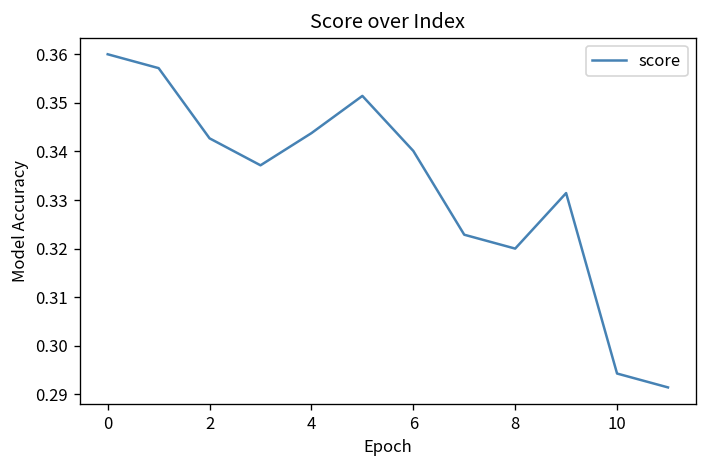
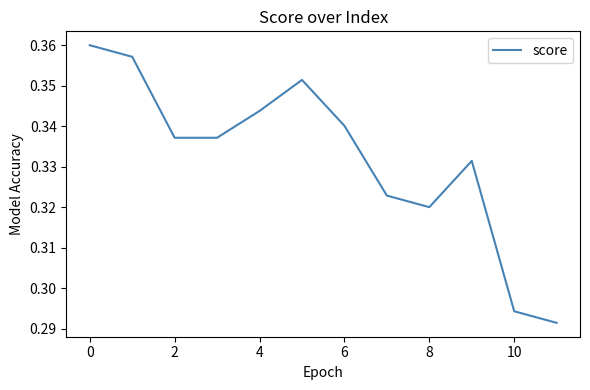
2: 0.343 -> 0.337
